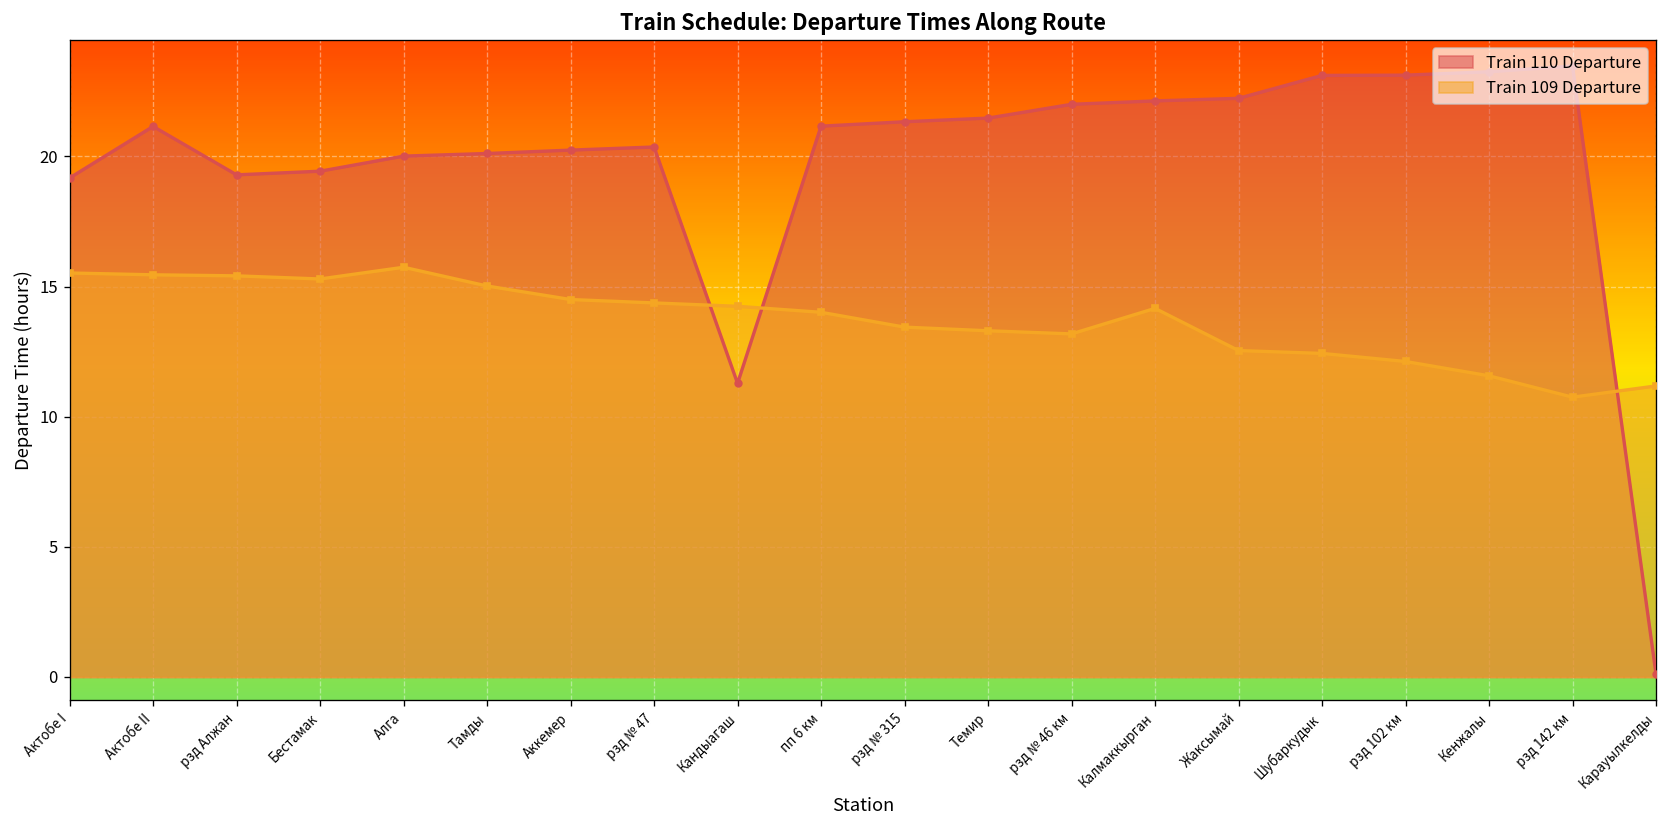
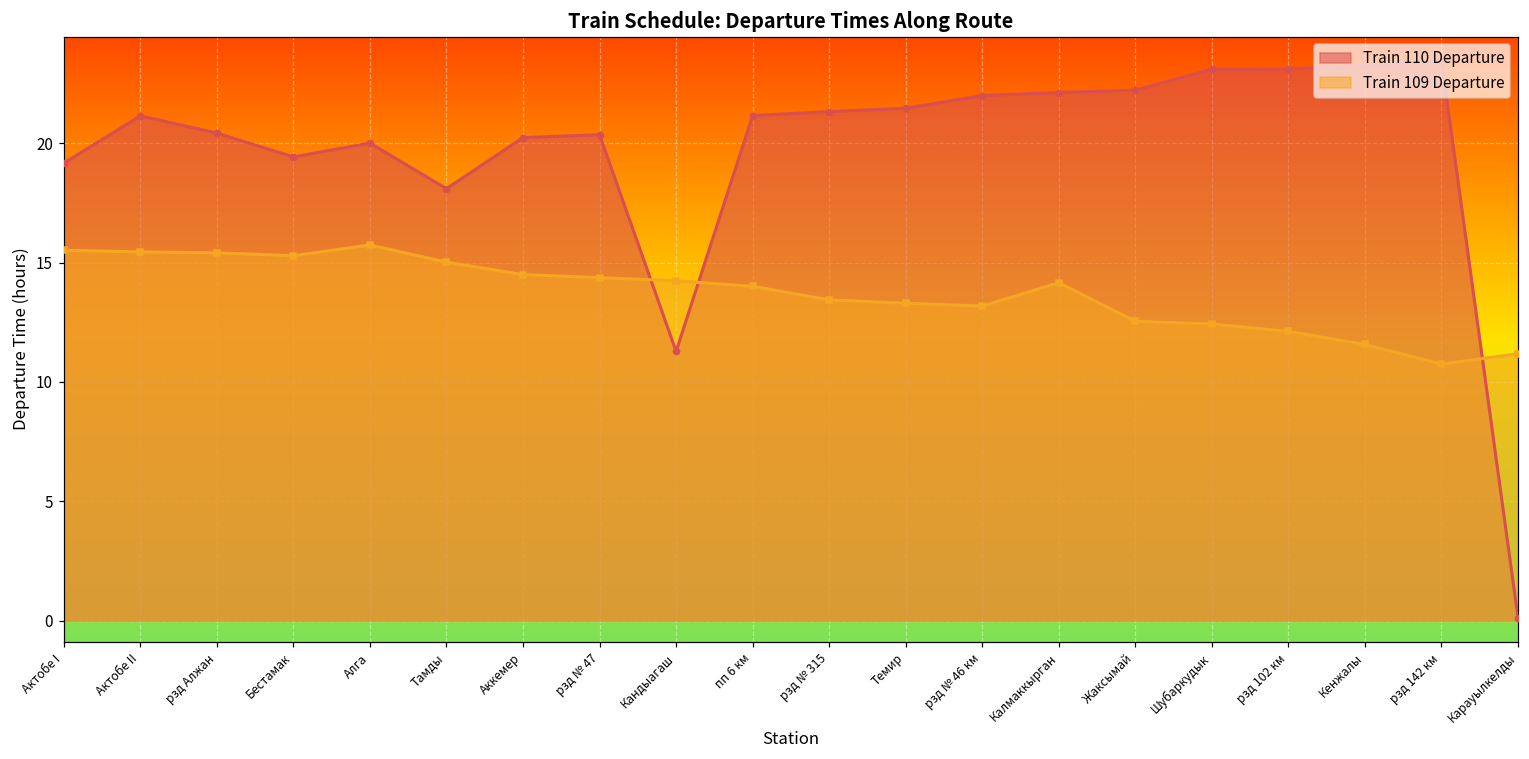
Train 110 Departure, рзд Алжан: 19.3 -> 20.4
Train 110 Departure, Тамды: 20.1 -> 18.1
